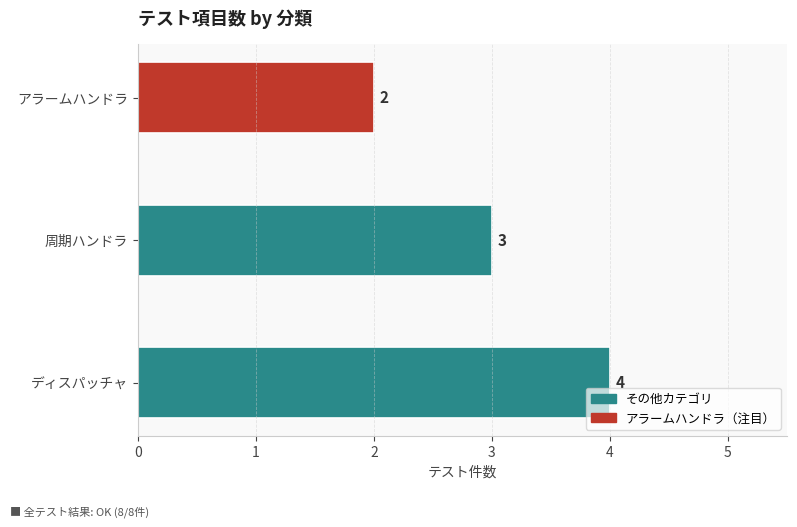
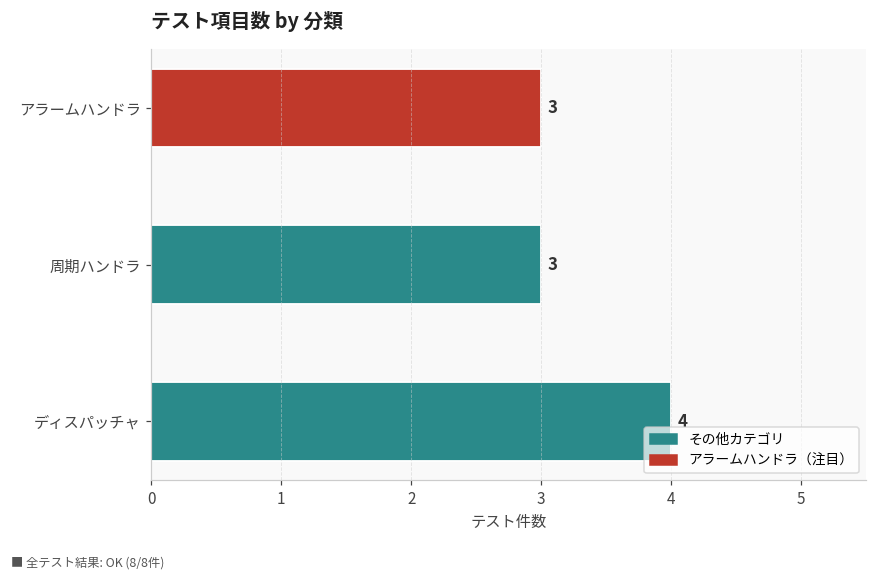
アラームハンドラ: 2 -> 3
